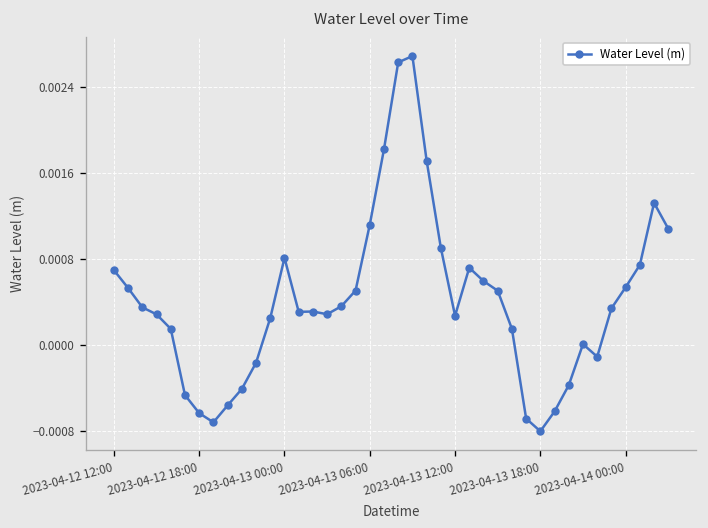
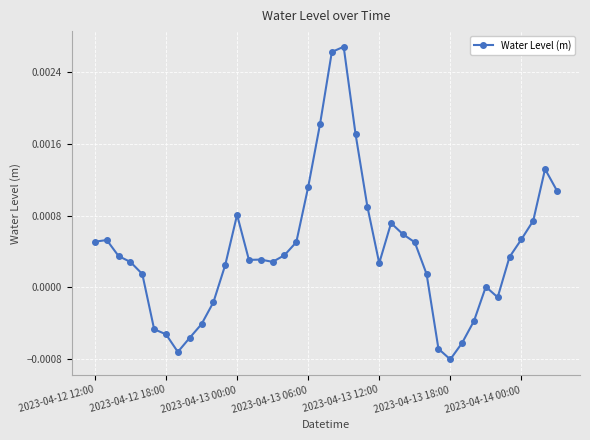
2023-04-12 12:00: 0.0007 -> 0.0005
2023-04-12 18:00: -0.0006 -> -0.0005
